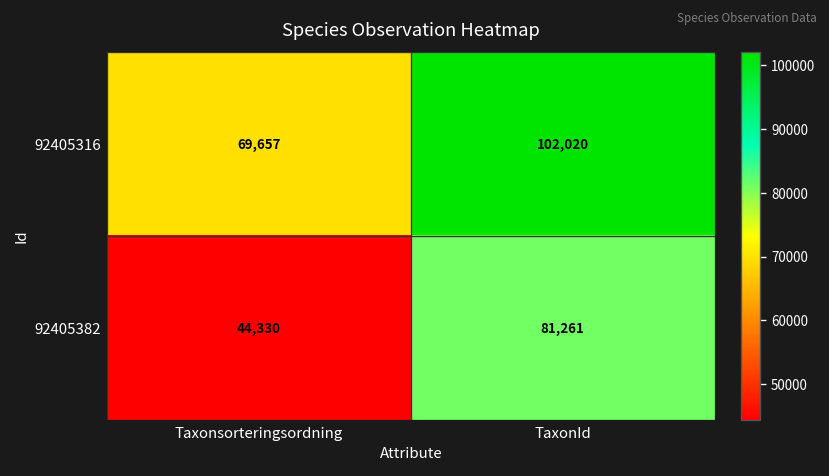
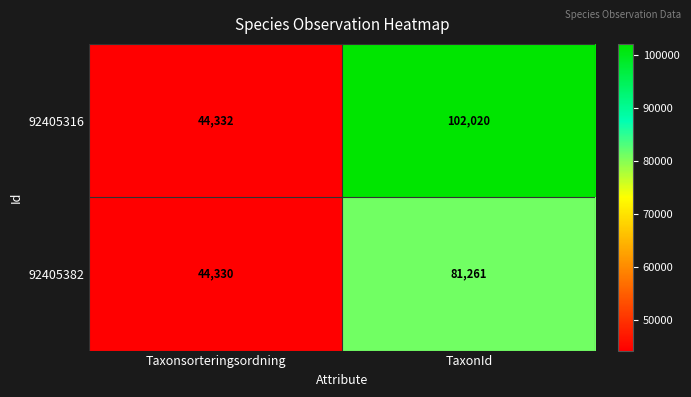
92405316, Taxonsorteringsordning: 69,657 -> 44,332
